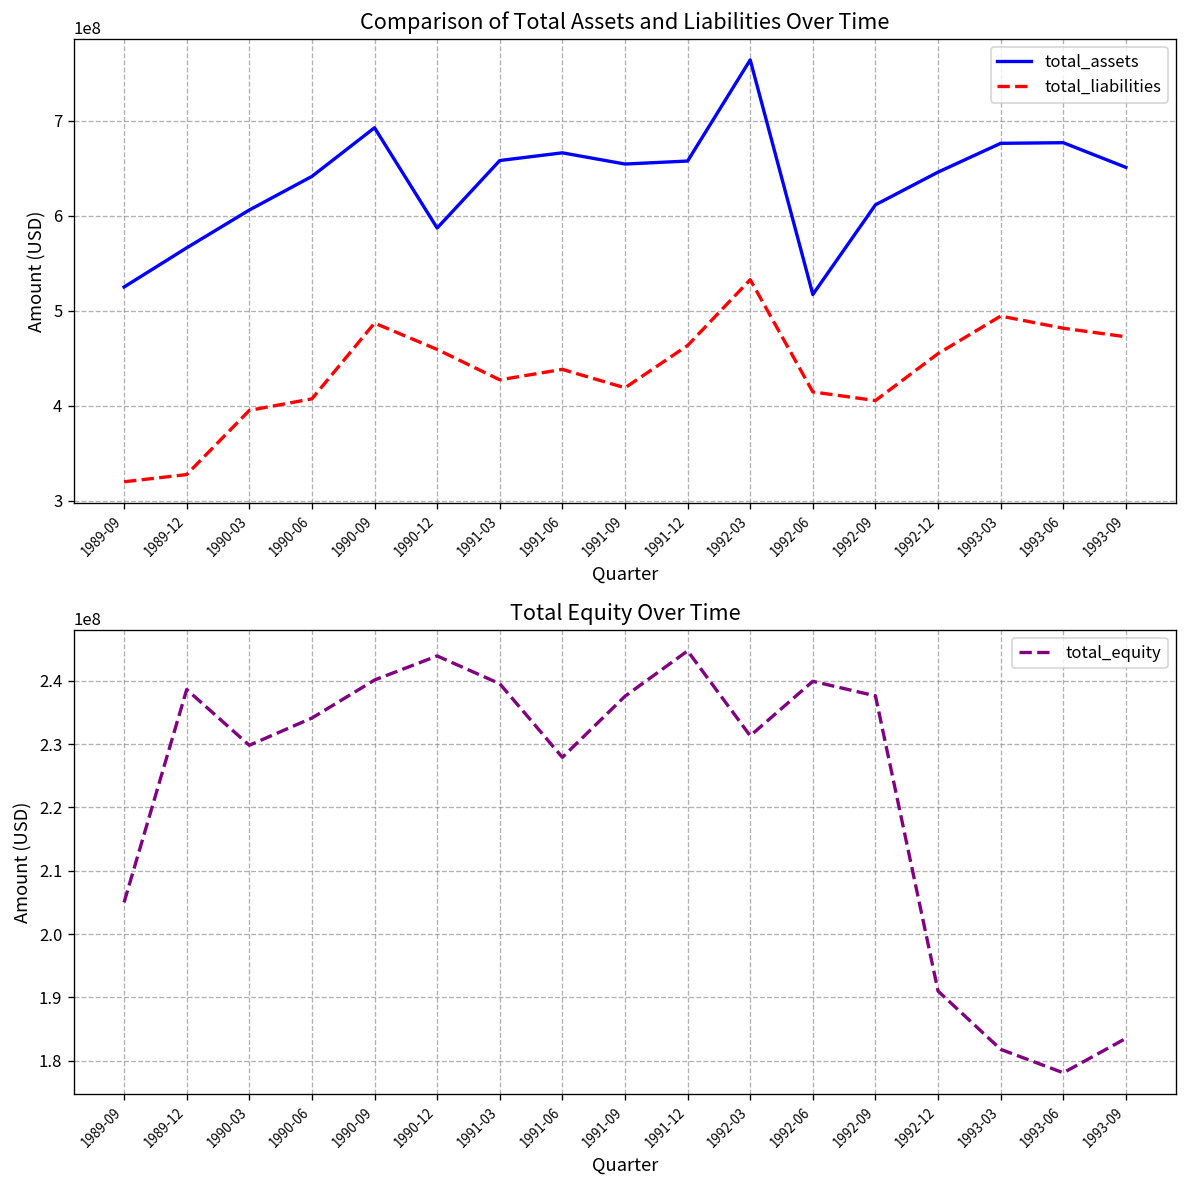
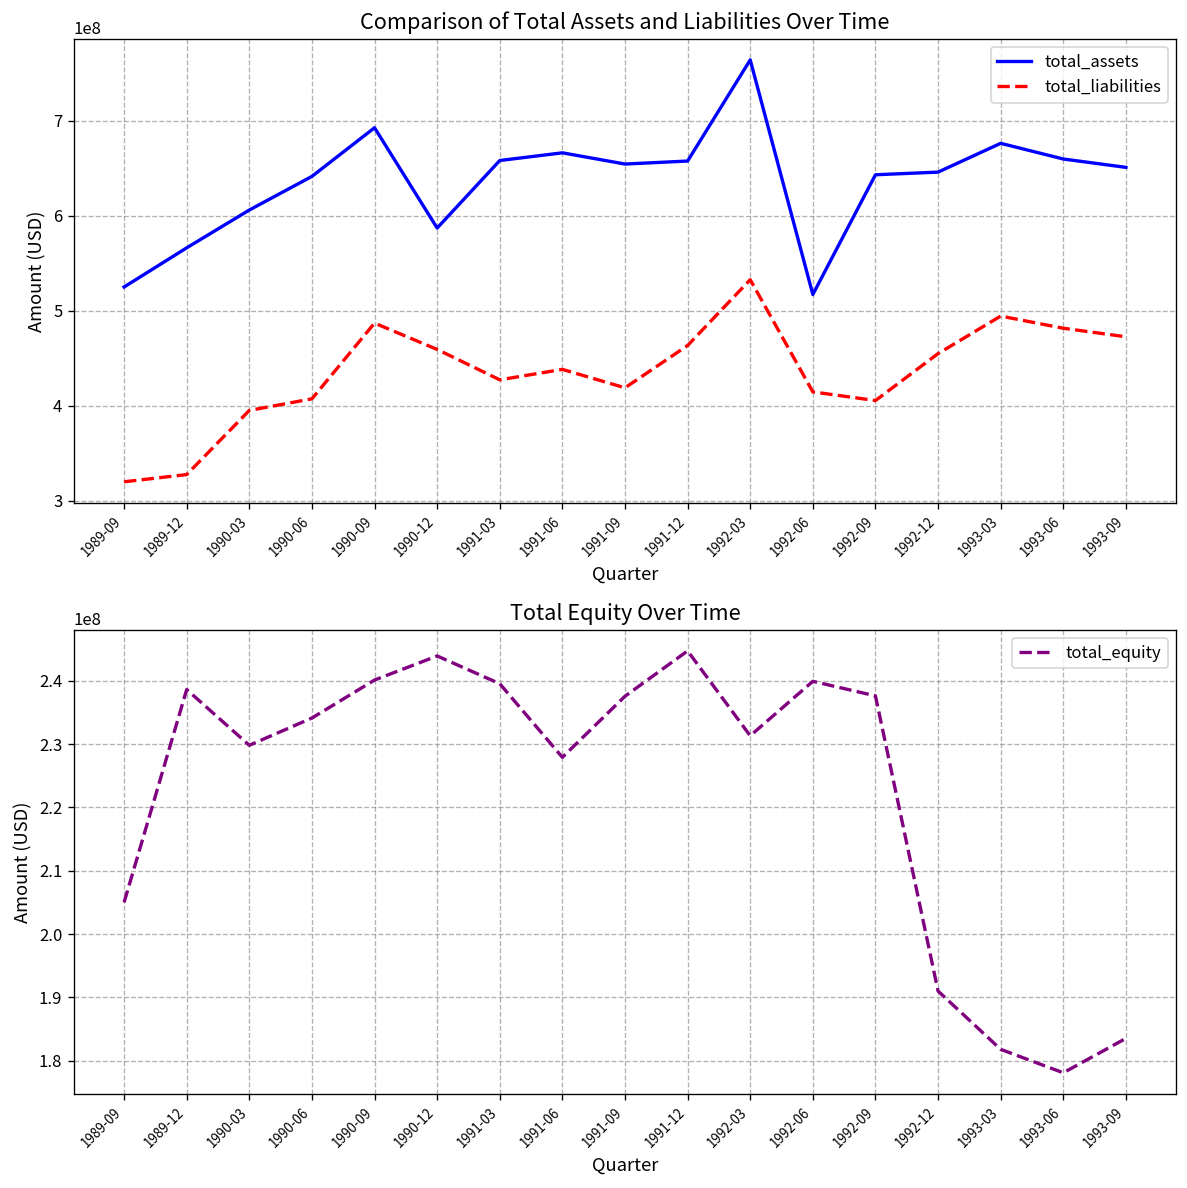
Comparison of Total Assets and Liabilities Over Time, total_assets, 1992-09: 610000000 -> 640000000
Comparison of Total Assets and Liabilities Over Time, total_assets, 1993-06: 680000000 -> 660000000
